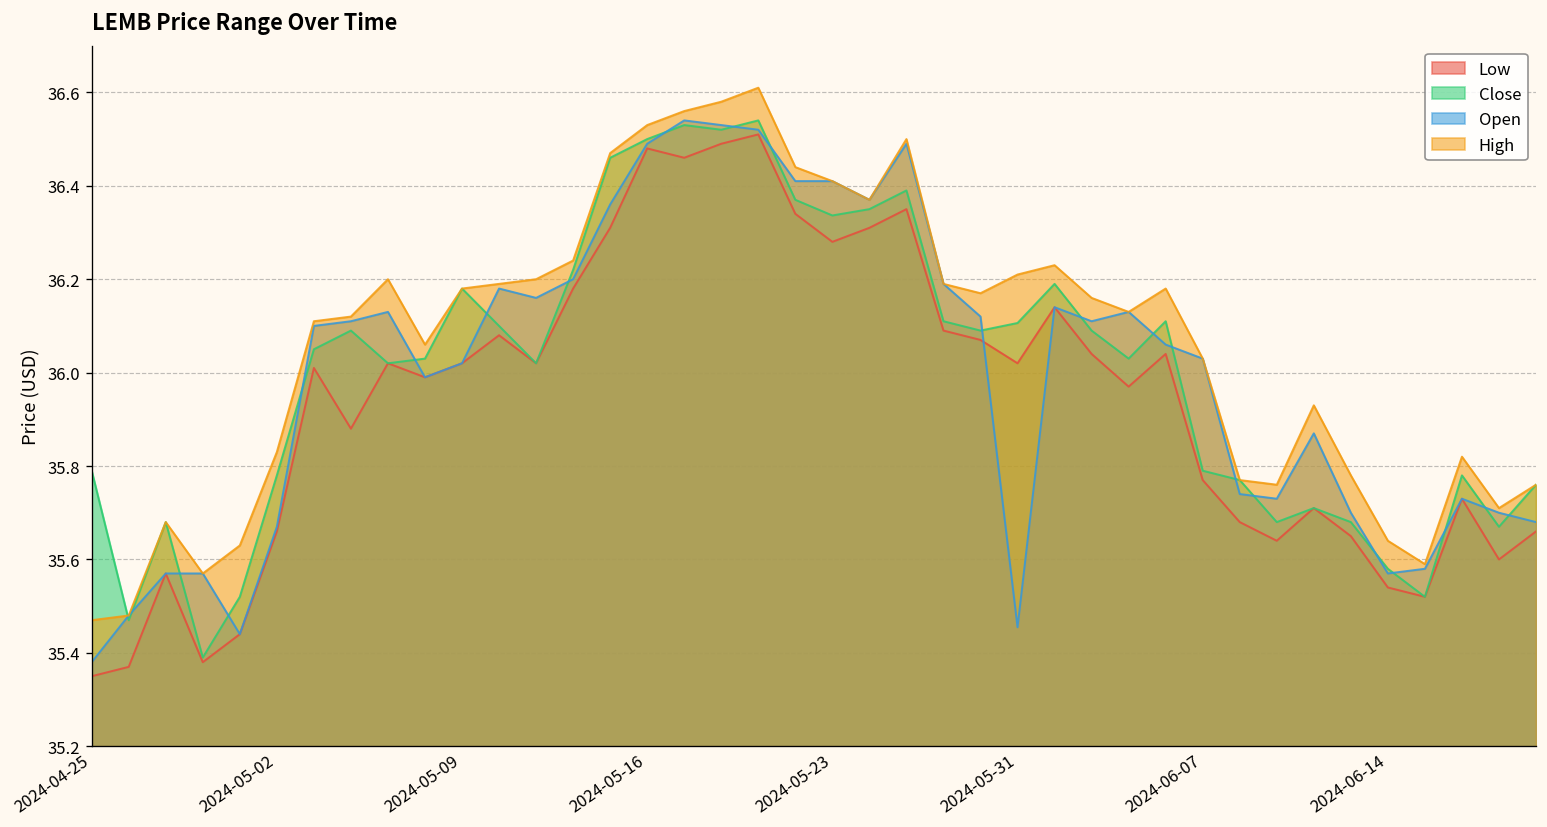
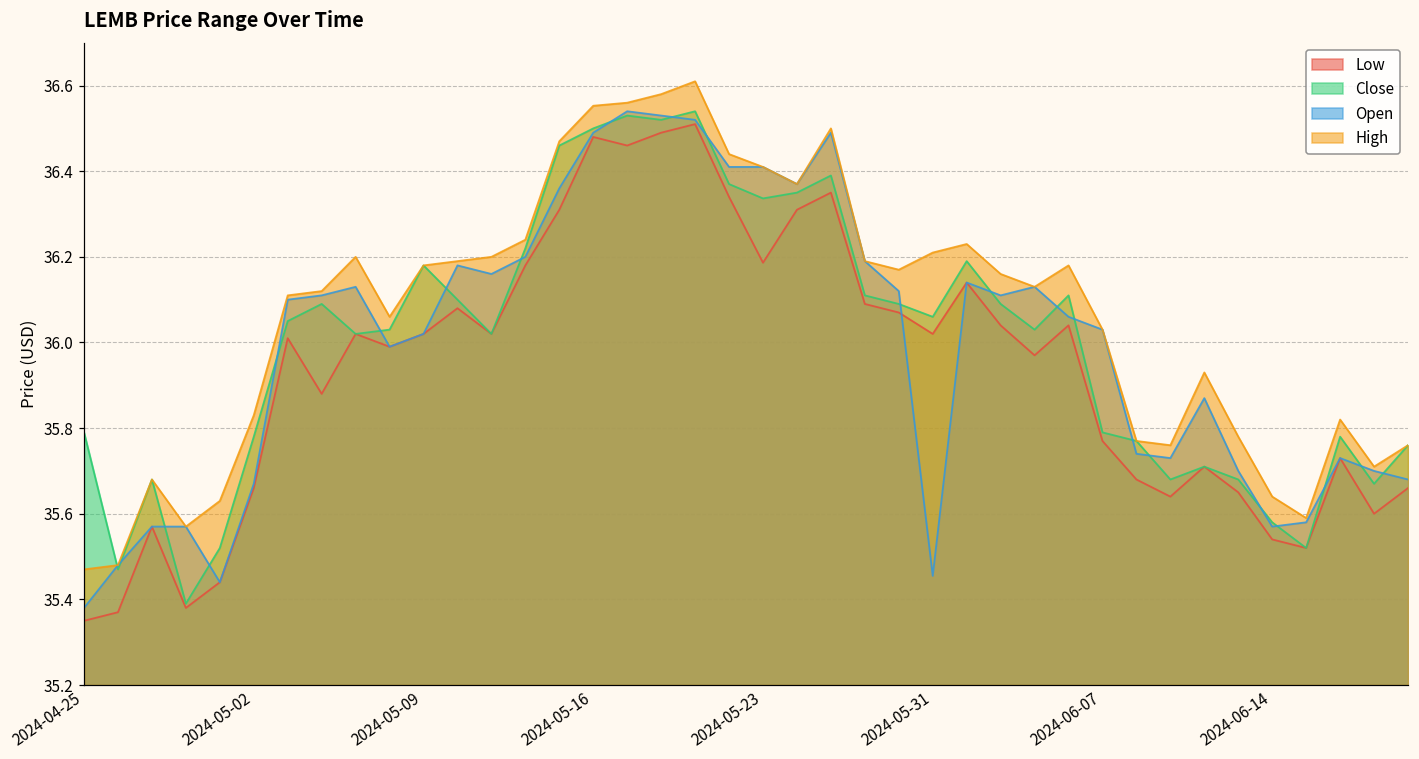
High, 2024-05-16: 36.53 -> 36.55
Low, 2024-05-23: 36.28 -> 36.19
Close, 2024-05-31: 36.11 -> 36.06
